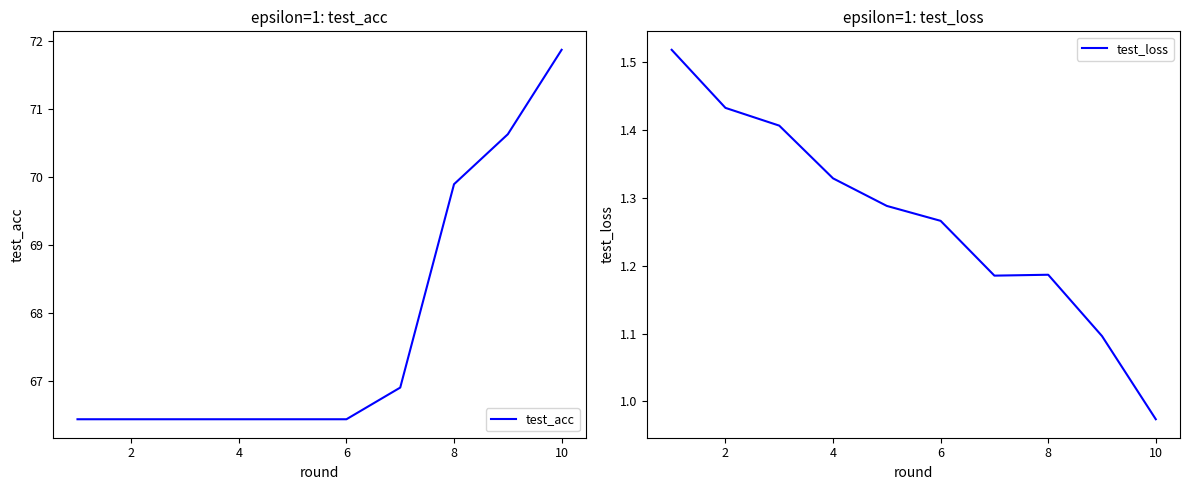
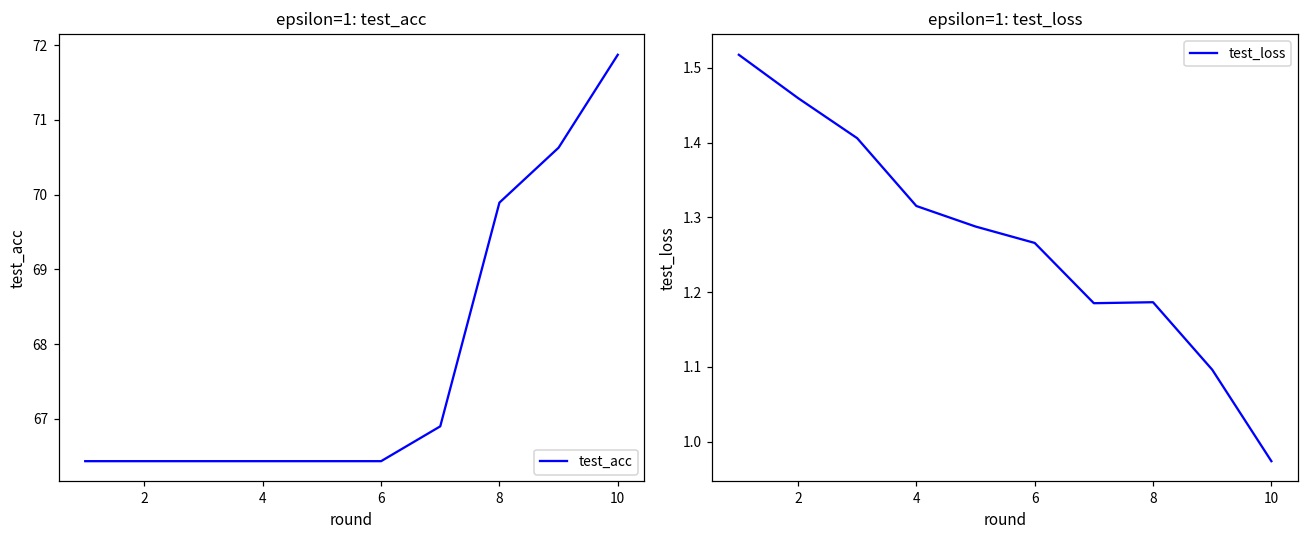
epsilon=1: test_loss, 2: 1.43 -> 1.46
epsilon=1: test_loss, 4: 1.33 -> 1.32
